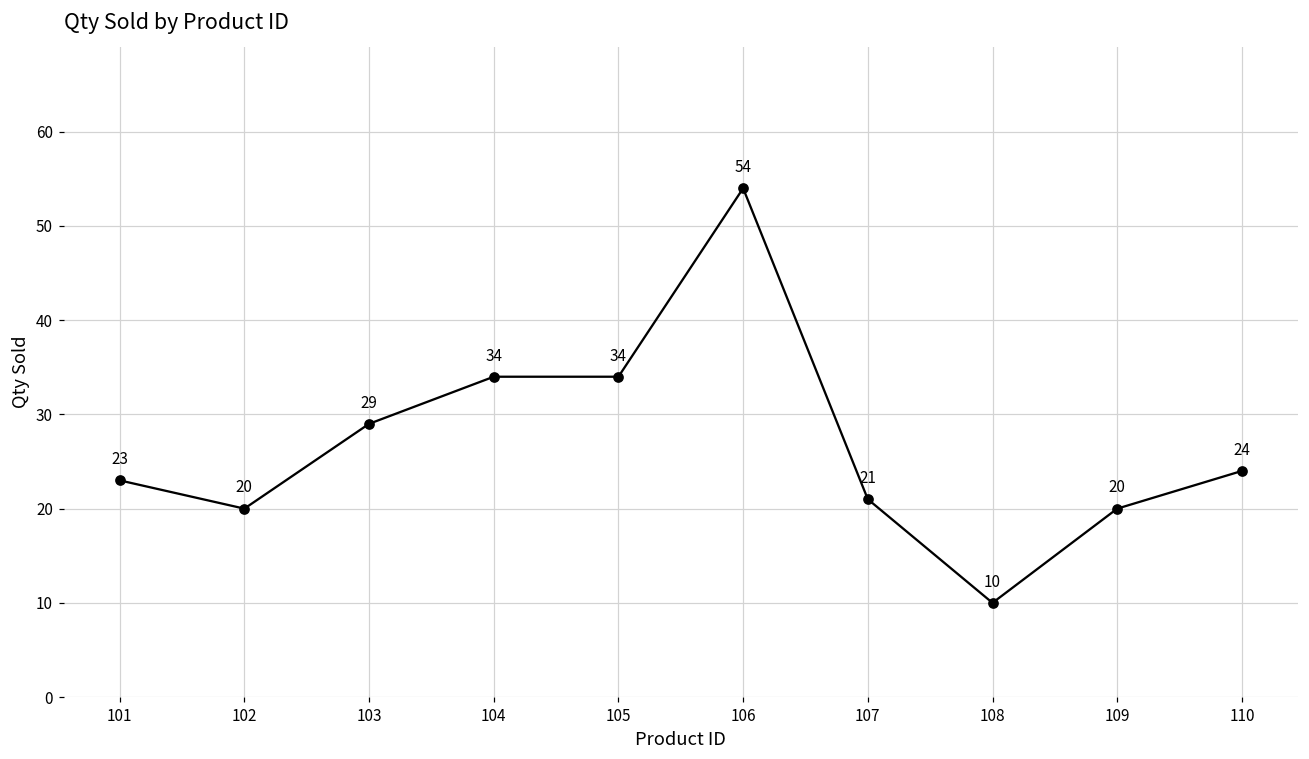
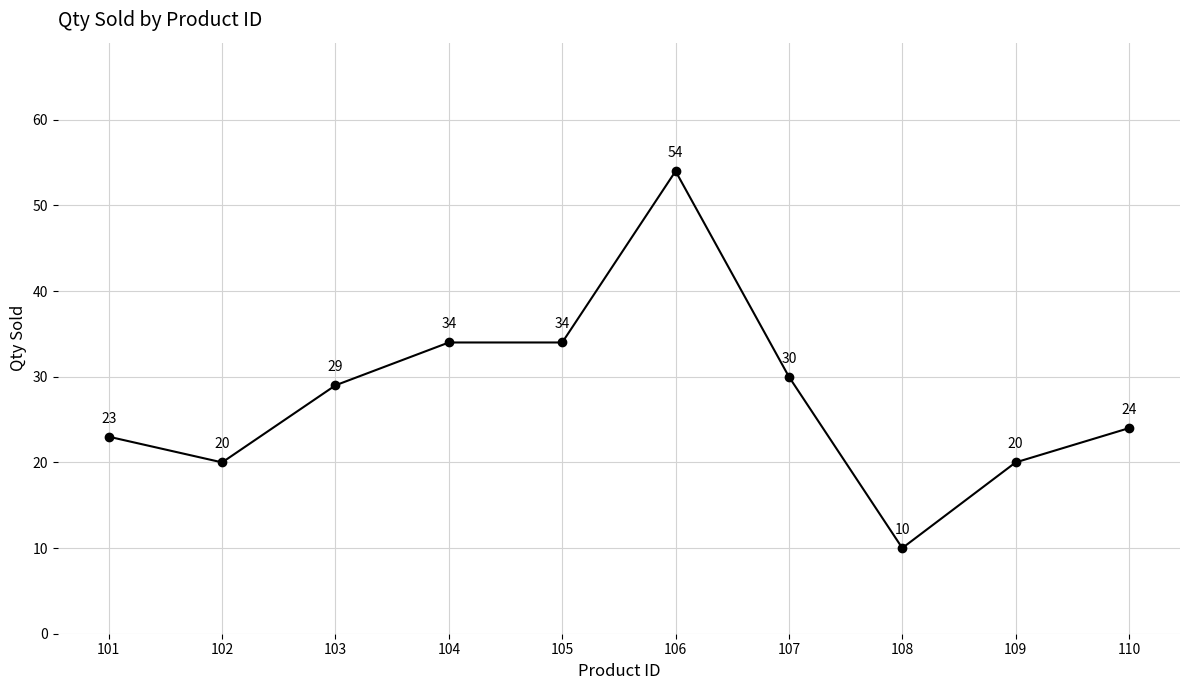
107: 21 -> 30
